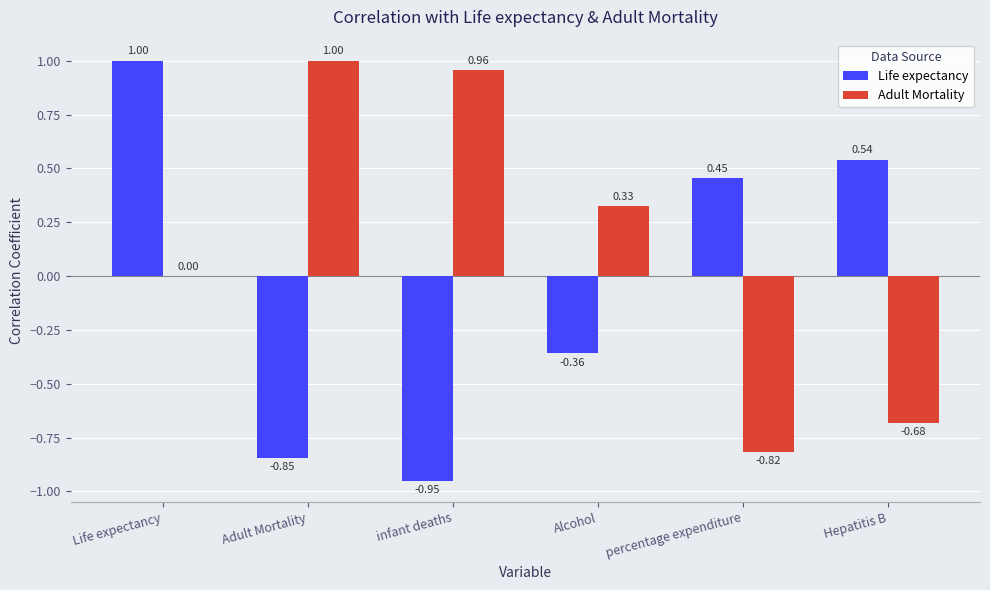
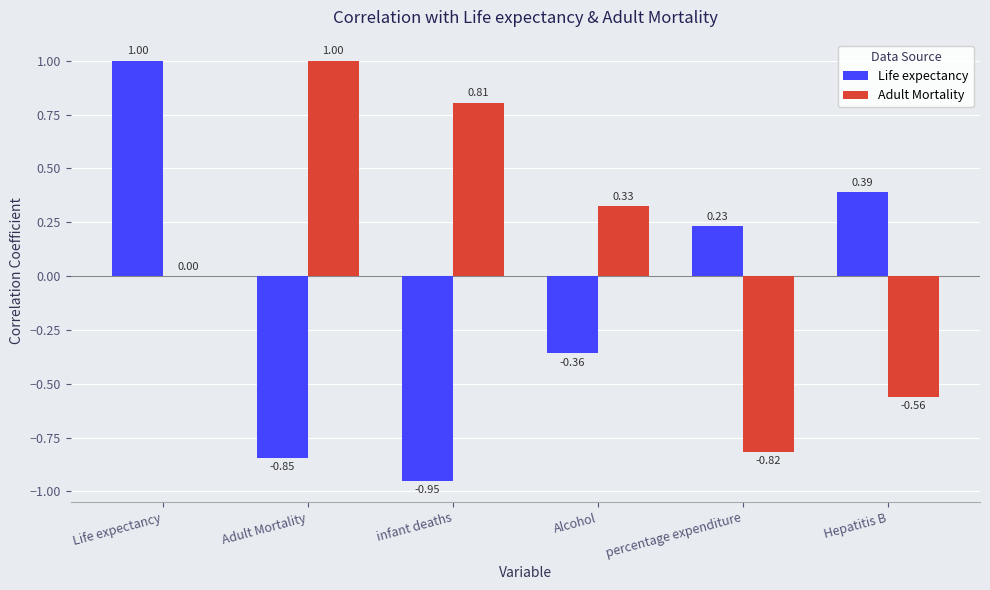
Adult Mortality, infant deaths: 0.96 -> 0.81
Life expectancy, percentage expenditure: 0.45 -> 0.23
Life expectancy, Hepatitis B: 0.54 -> 0.39
Adult Mortality, Hepatitis B: -0.68 -> -0.56
